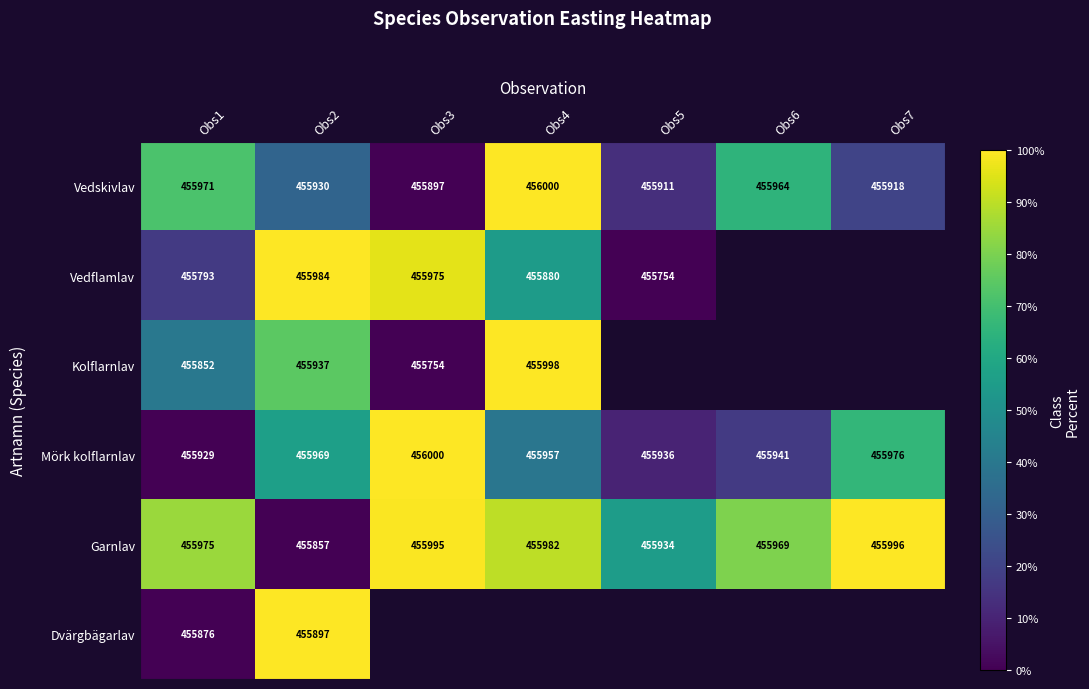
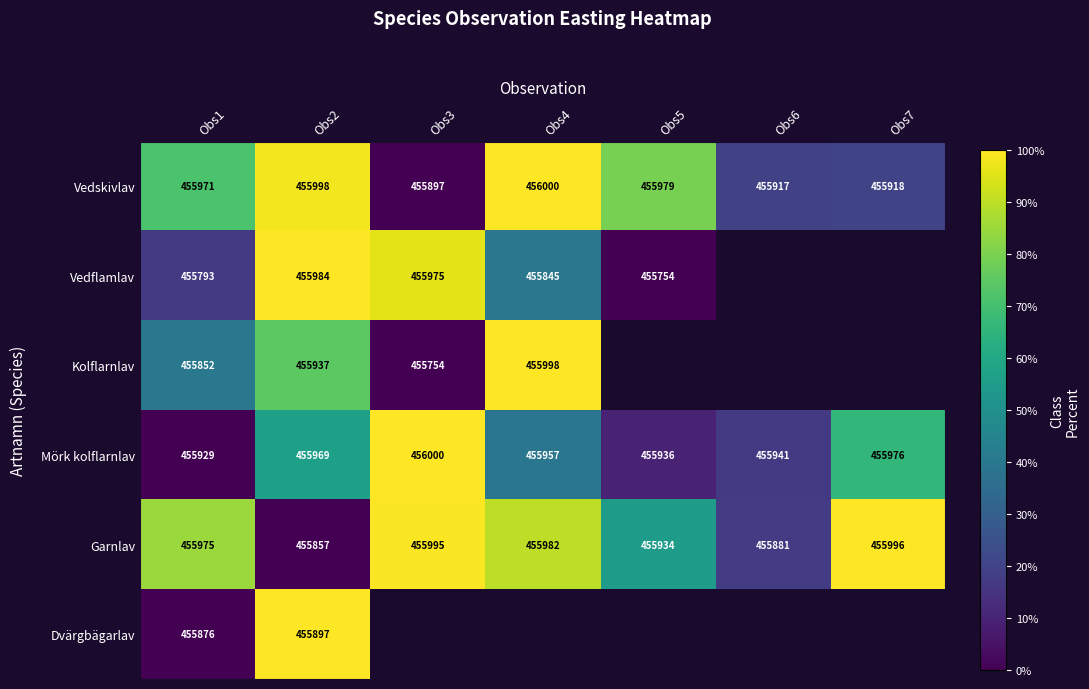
Vedskivlav, Obs2: 455930 -> 455998
Vedskivlav, Obs5: 455911 -> 455979
Vedskivlav, Obs6: 455964 -> 455917
Vedflamlav, Obs4: 455880 -> 455845
Garnlav, Obs6: 455969 -> 455881
